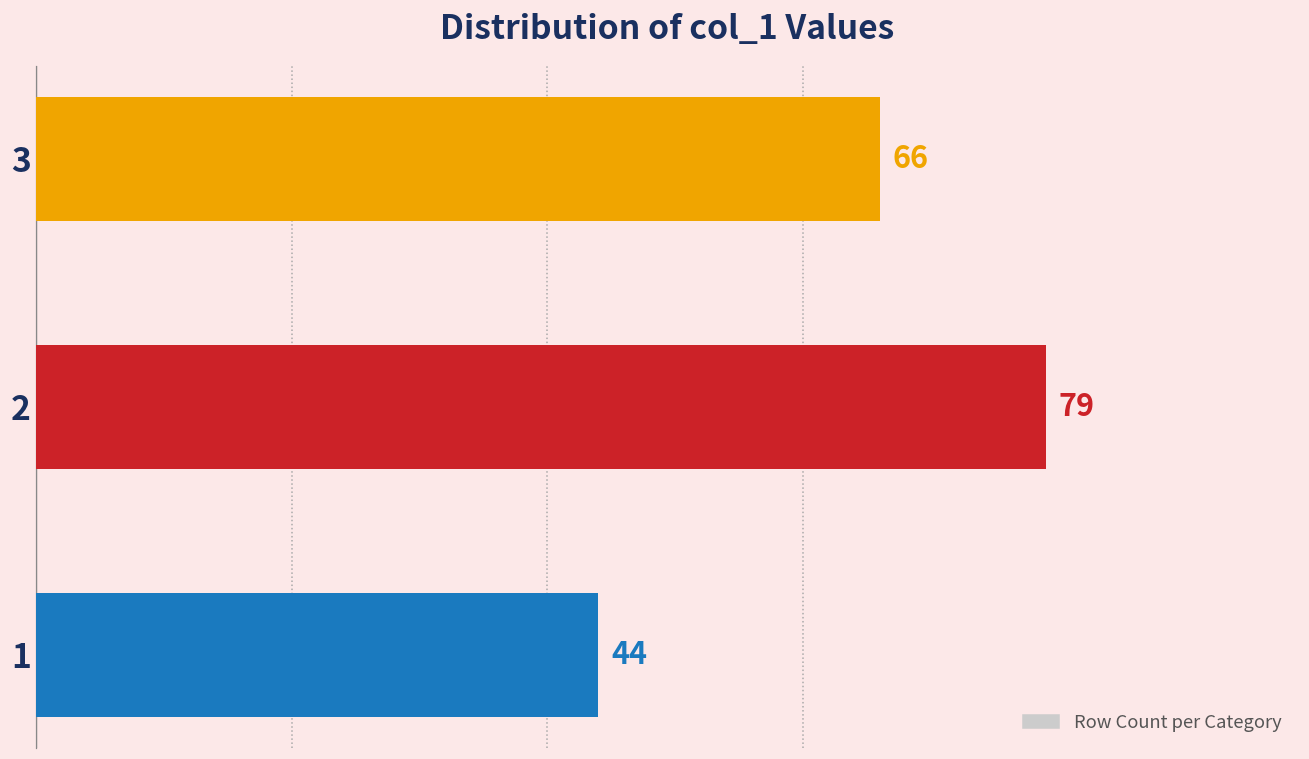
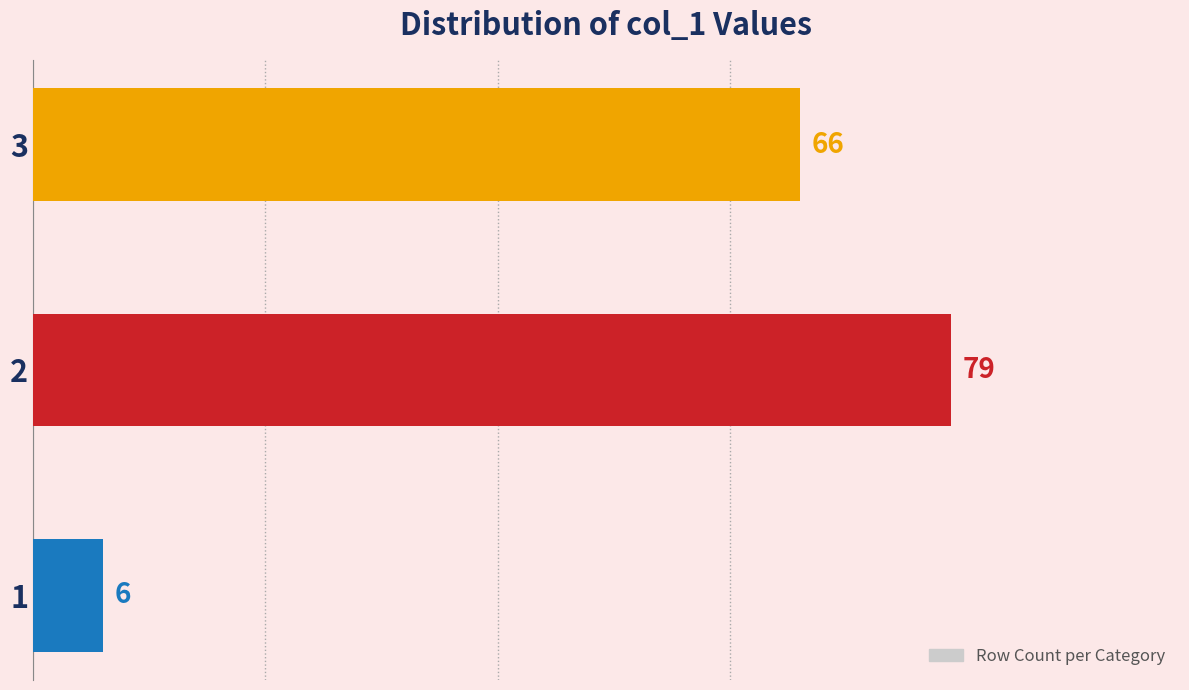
1: 44 -> 6
